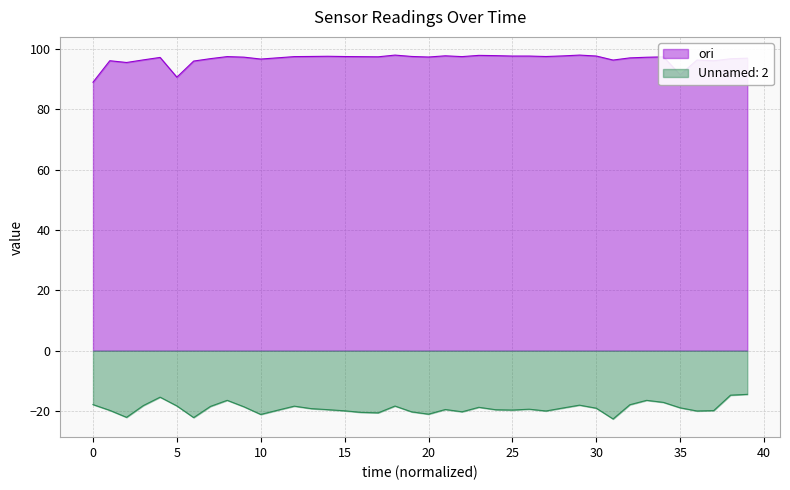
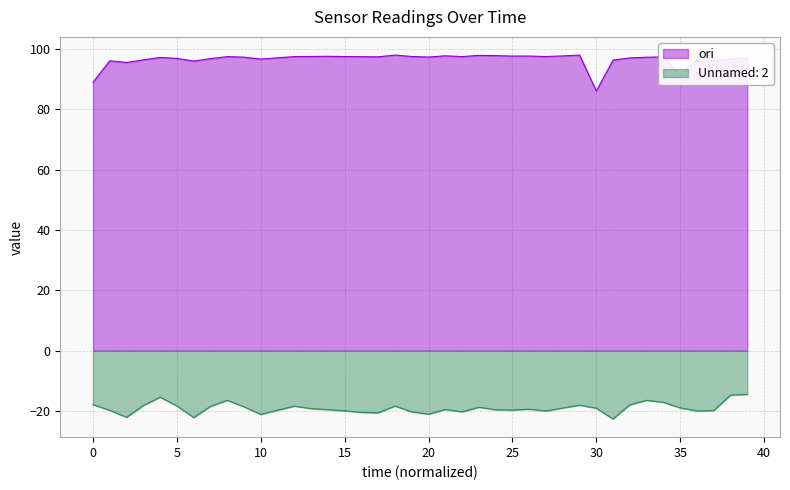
ori, 5: 91 -> 97
ori, 30: 98 -> 86
